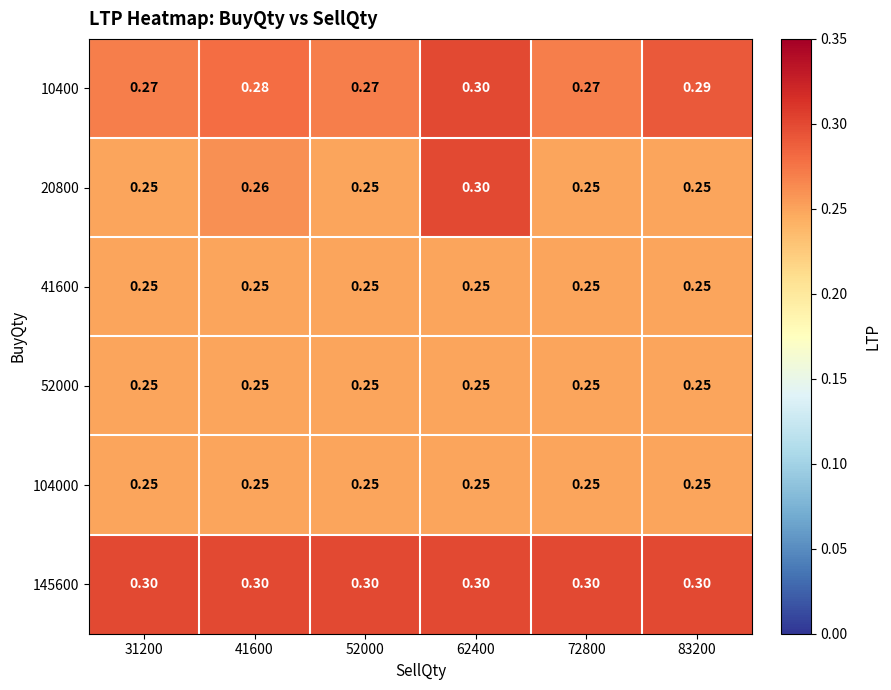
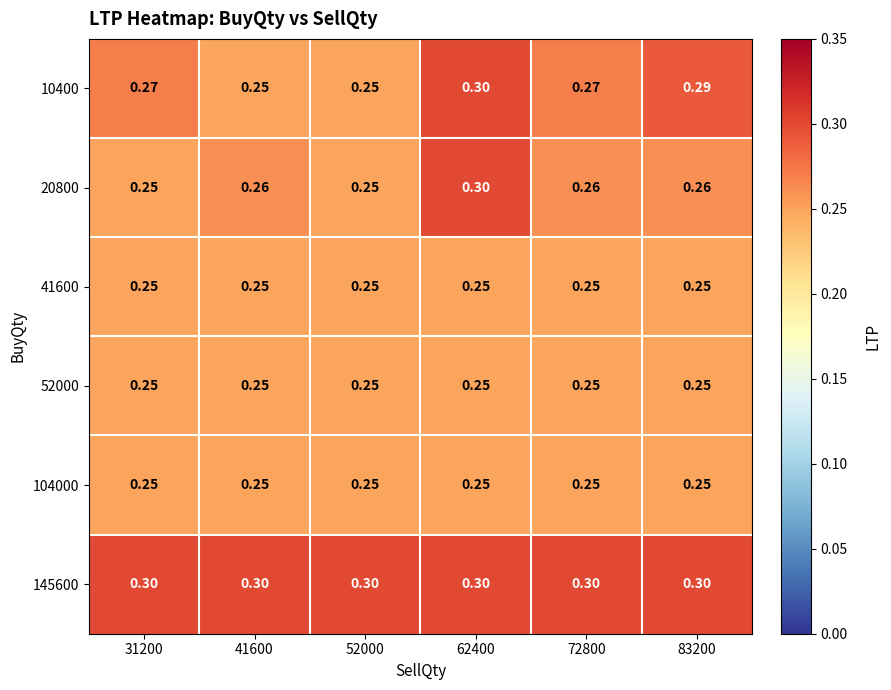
10400, 41600: 0.28 -> 0.25
10400, 52000: 0.27 -> 0.25
20800, 72800: 0.25 -> 0.26
20800, 83200: 0.25 -> 0.26
